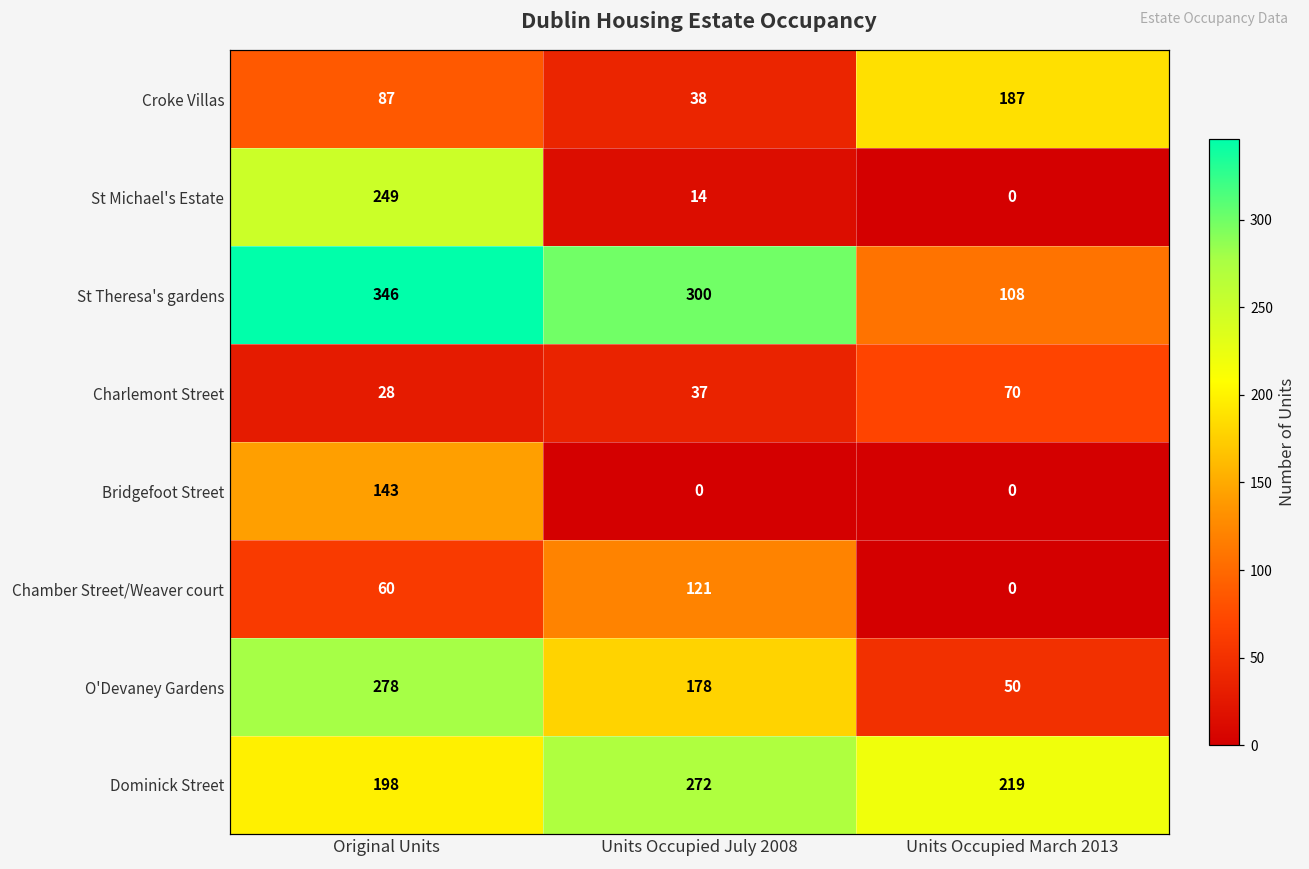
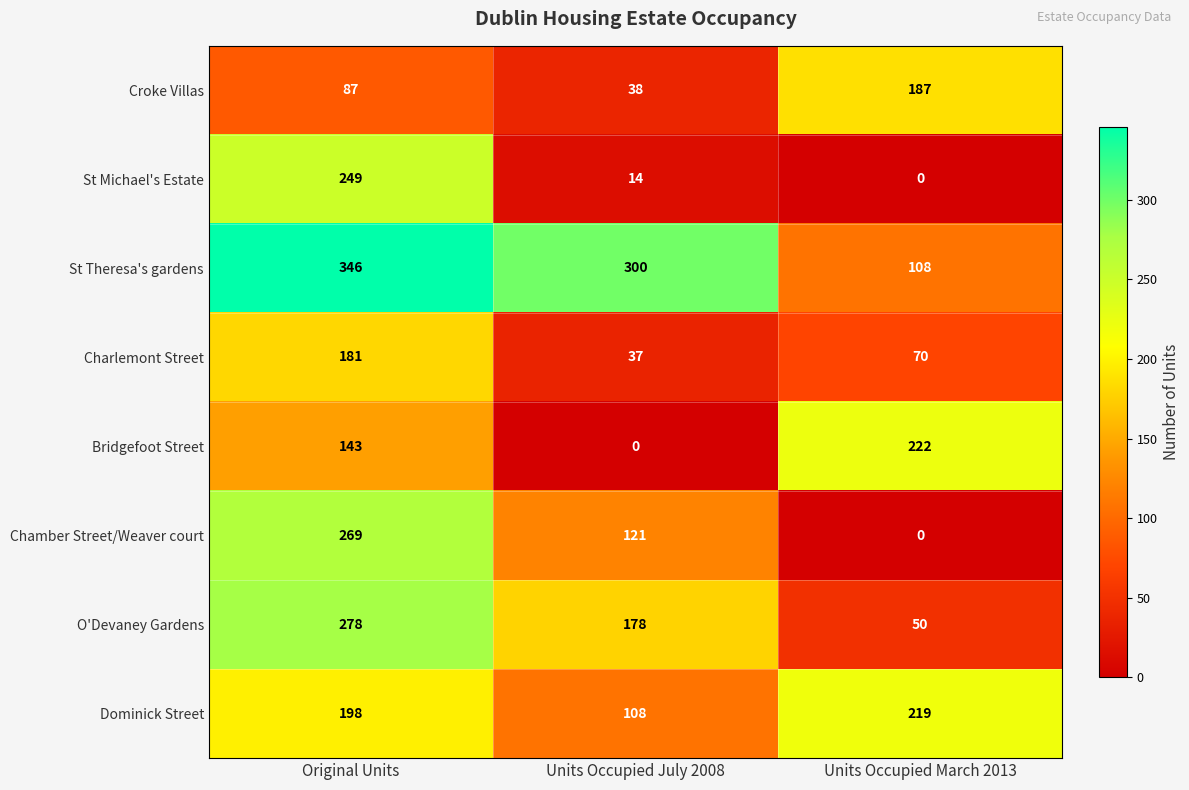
Charlemont Street, Original Units: 28 -> 181
Bridgefoot Street, Units Occupied March 2013: 0 -> 222
Chamber Street/Weaver court, Original Units: 60 -> 269
Dominick Street, Units Occupied July 2008: 272 -> 108
